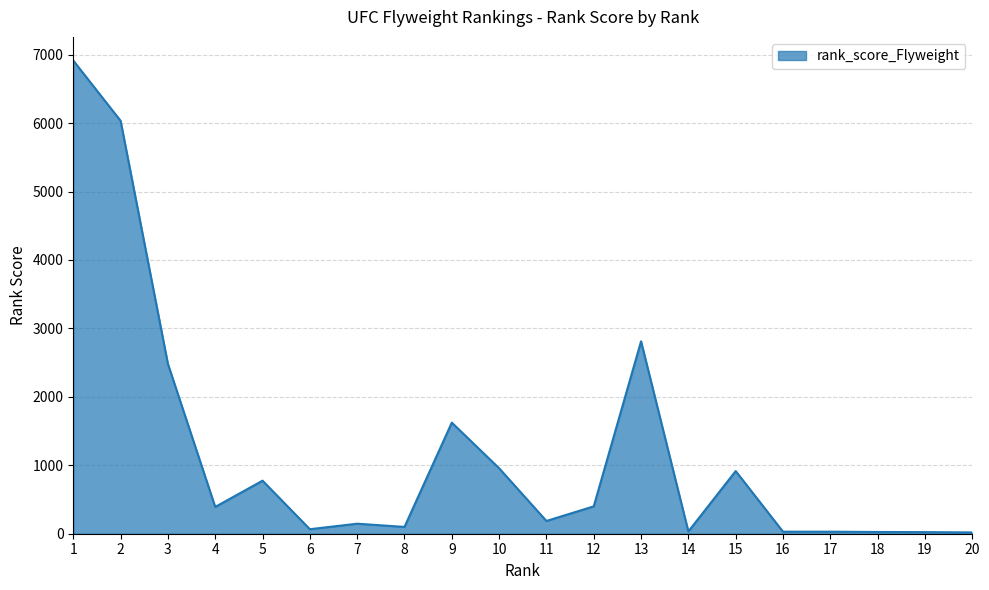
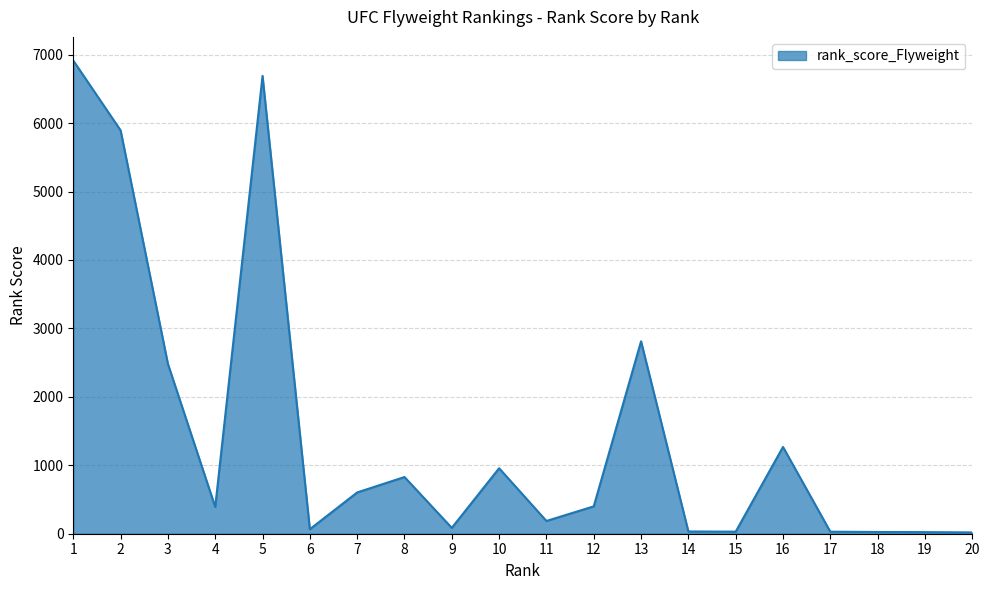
2: 6000 -> 5900
5: 800 -> 6700
7: 100 -> 600
8: 100 -> 800
9: 1600 -> 100
15: 900 -> 0
16: 0 -> 1300
